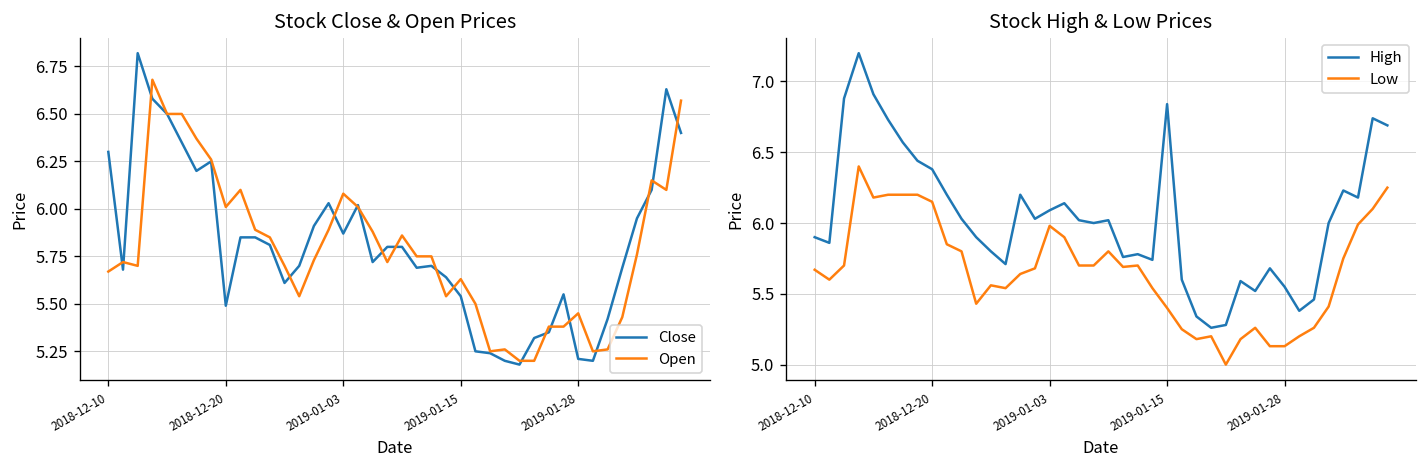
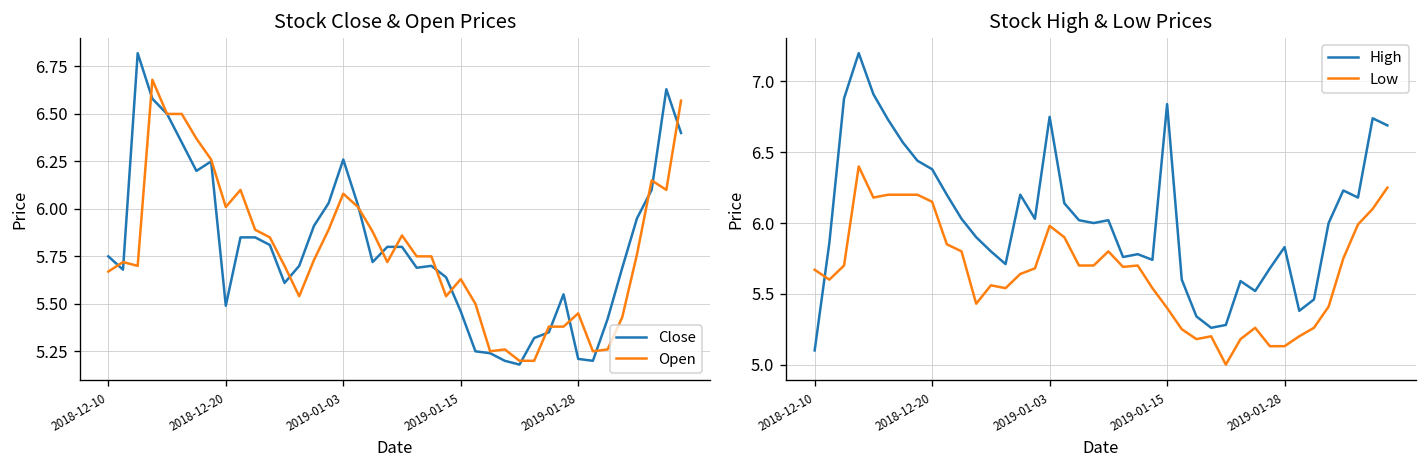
Stock Close & Open Prices, Close, 2018-12-10: 6.30 -> 5.75
Stock Close & Open Prices, Close, 2019-01-03: 5.87 -> 6.26
Stock Close & Open Prices, Close, 2019-01-15: 5.54 -> 5.46
Stock High & Low Prices, High, 2018-12-10: 5.9 -> 5.1
Stock High & Low Prices, High, 2019-01-03: 6.09 -> 6.75
Stock High & Low Prices, High, 2019-01-28: 5.55 -> 5.83
